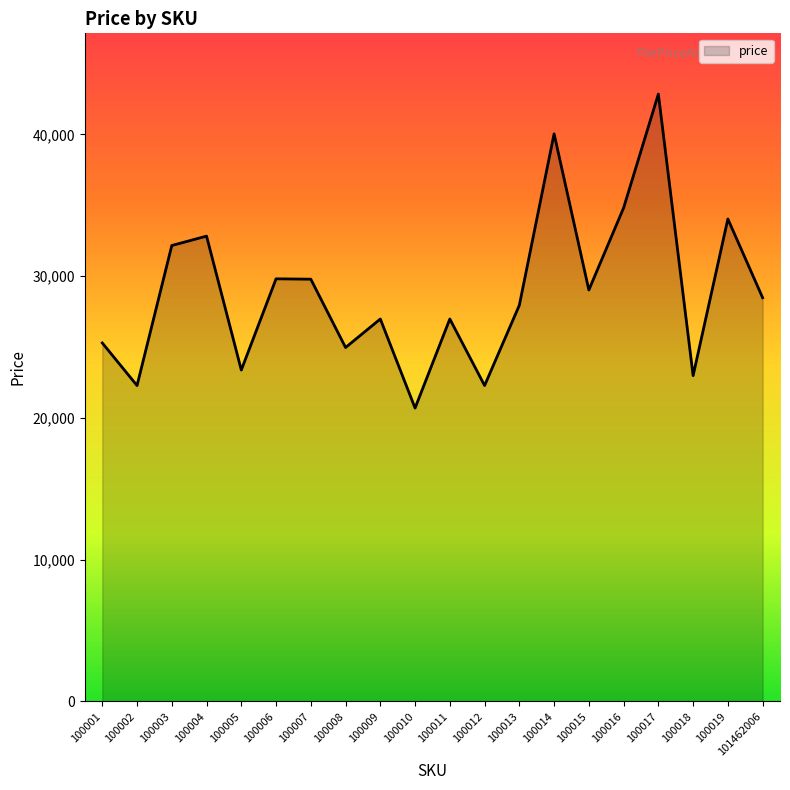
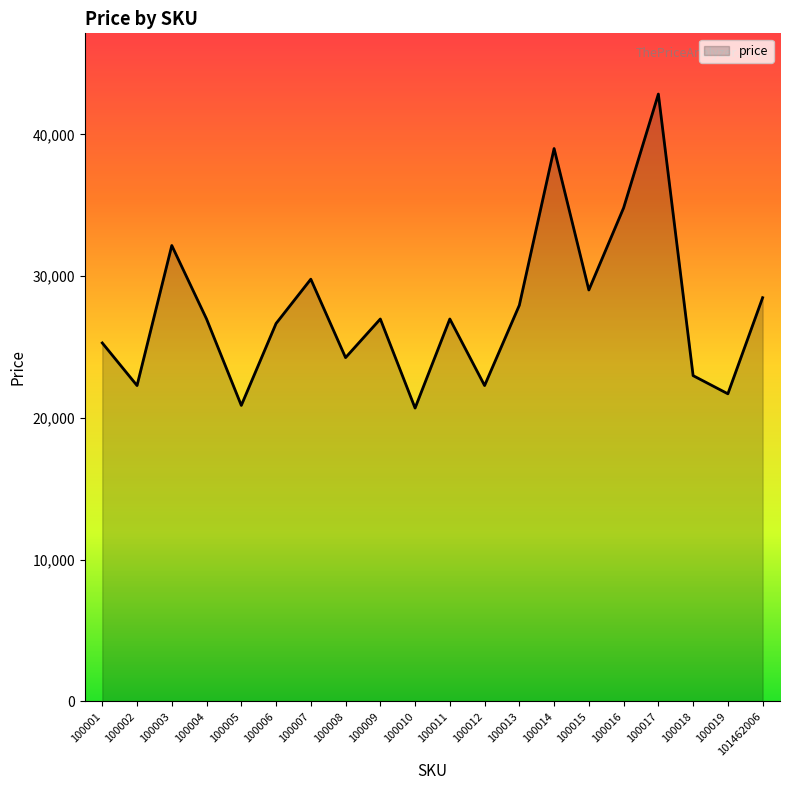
100004: 32,800 -> 27,000
100005: 23,400 -> 20,900
100006: 29,800 -> 26,700
100008: 25,000 -> 24,300
100014: 40,000 -> 39,000
100019: 34,000 -> 21,700
